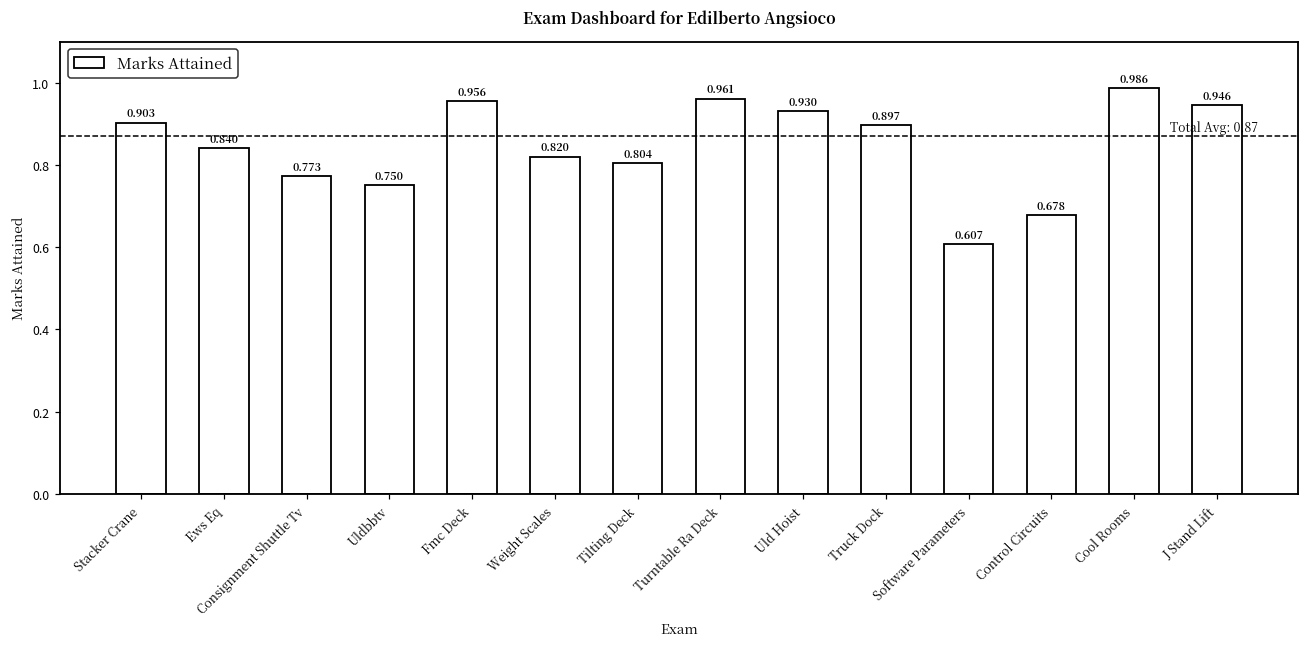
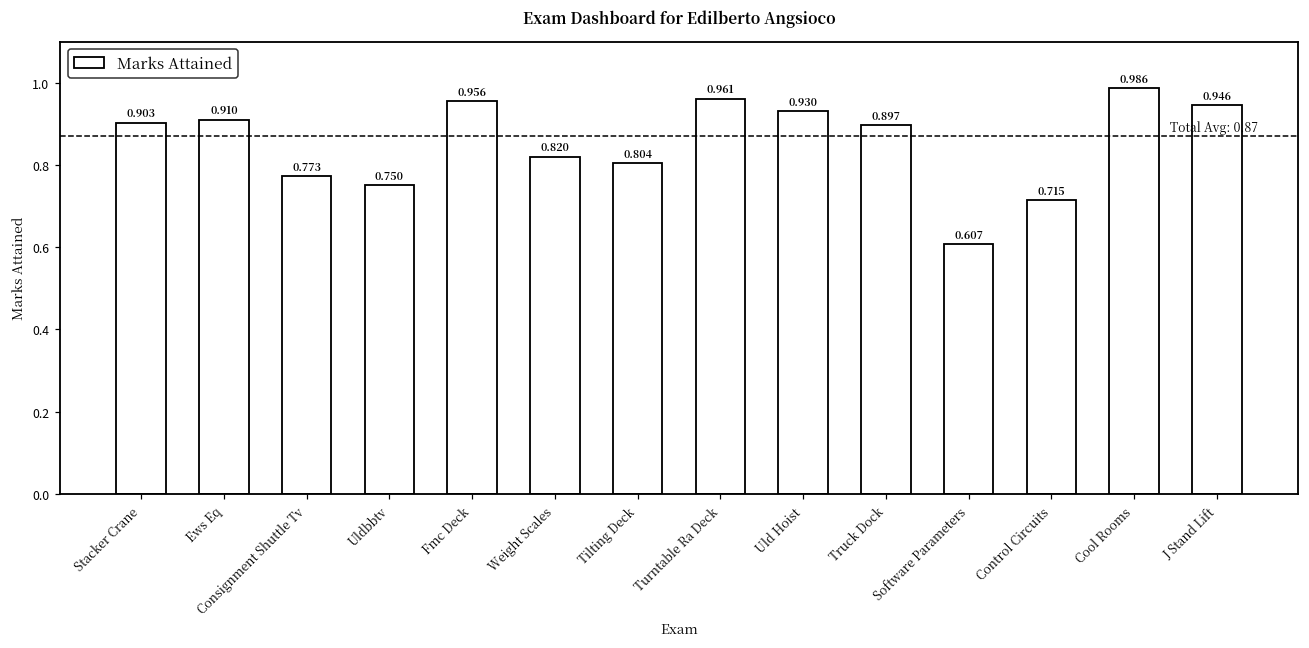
Ews Eq: 0.840 -> 0.910
Control Circuits: 0.678 -> 0.715
